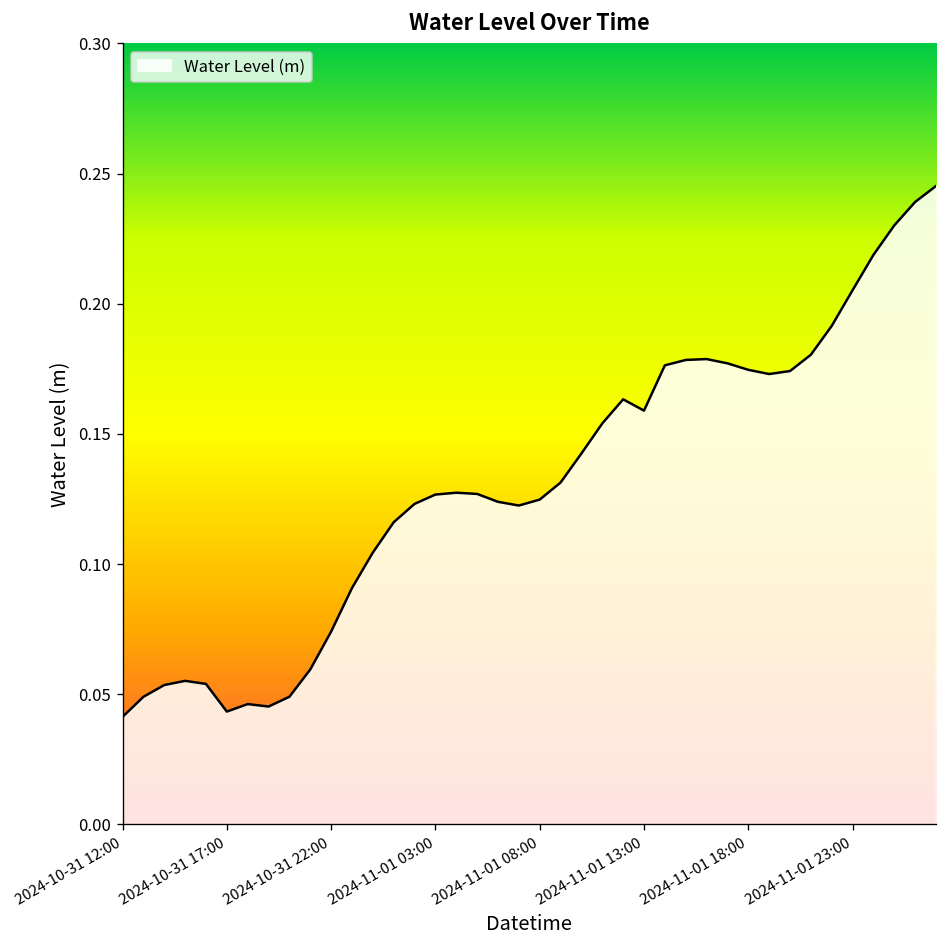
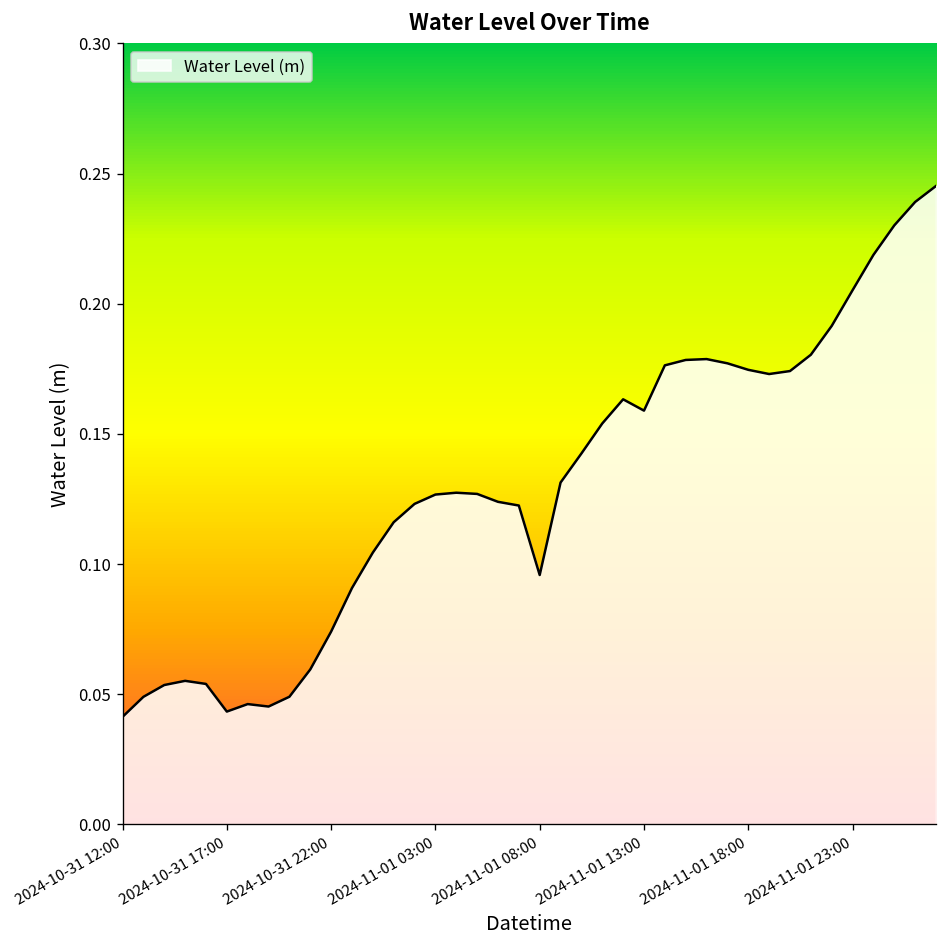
2024-11-01 08:00: 0.125 -> 0.096
